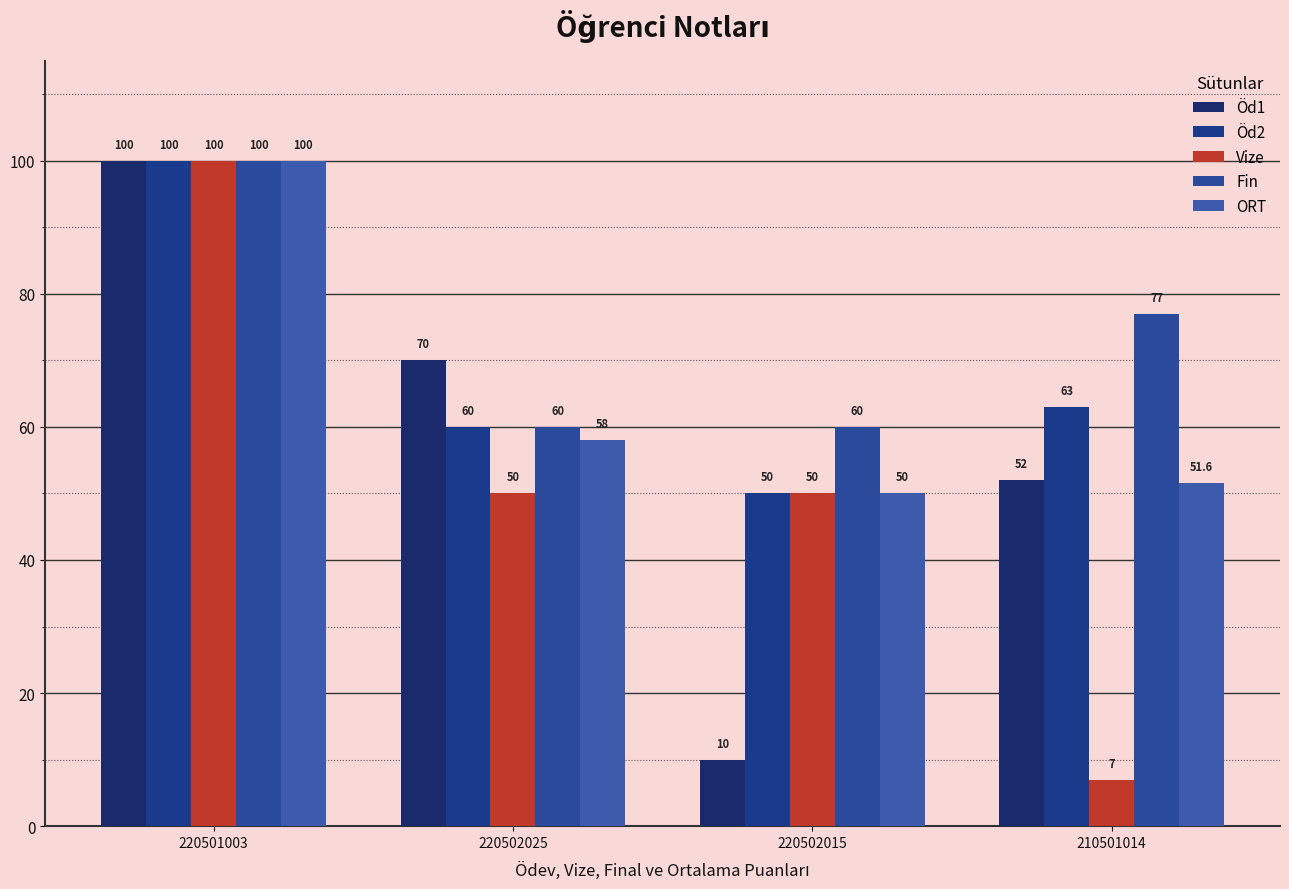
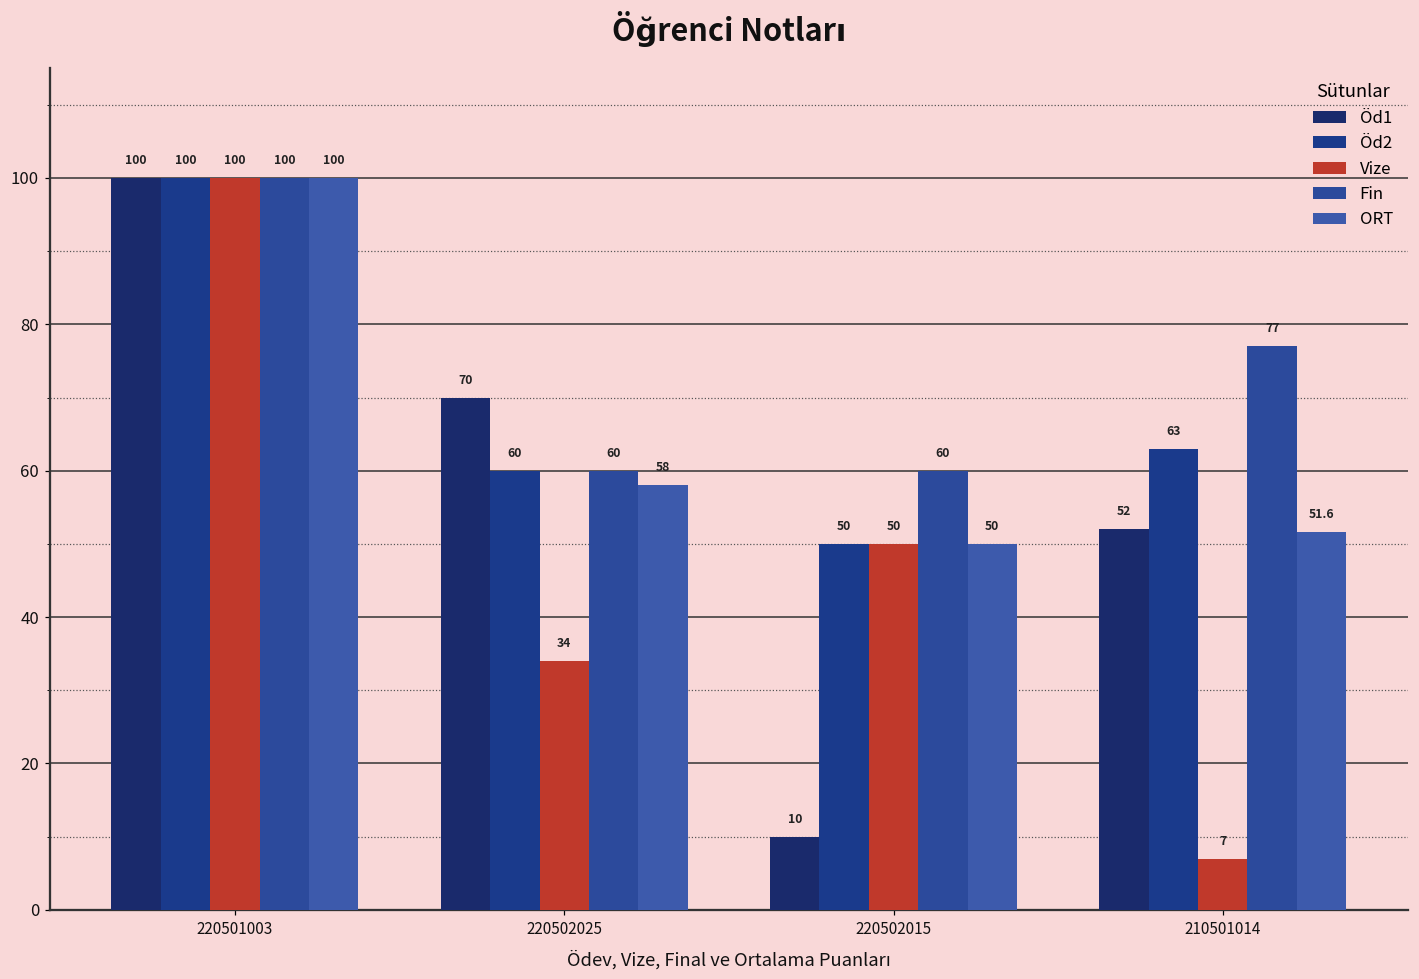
Vize, 220502025: 50 -> 34
